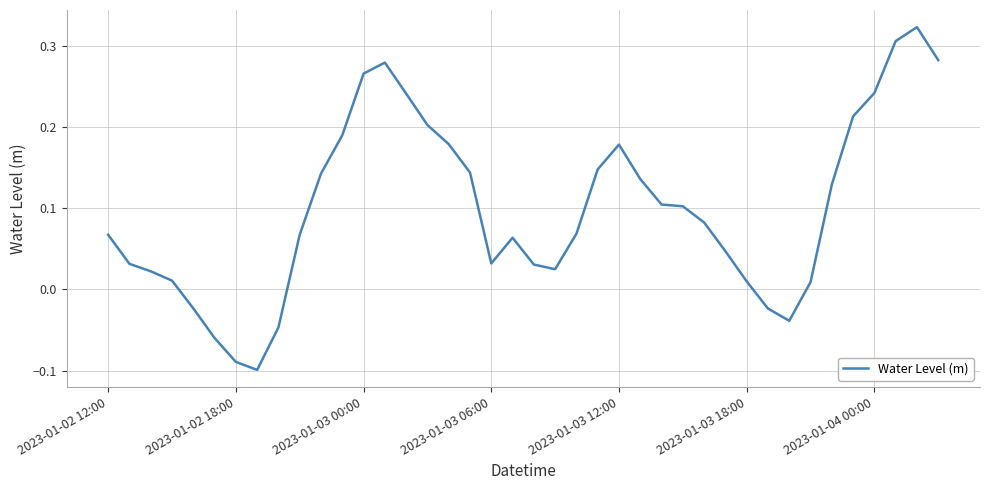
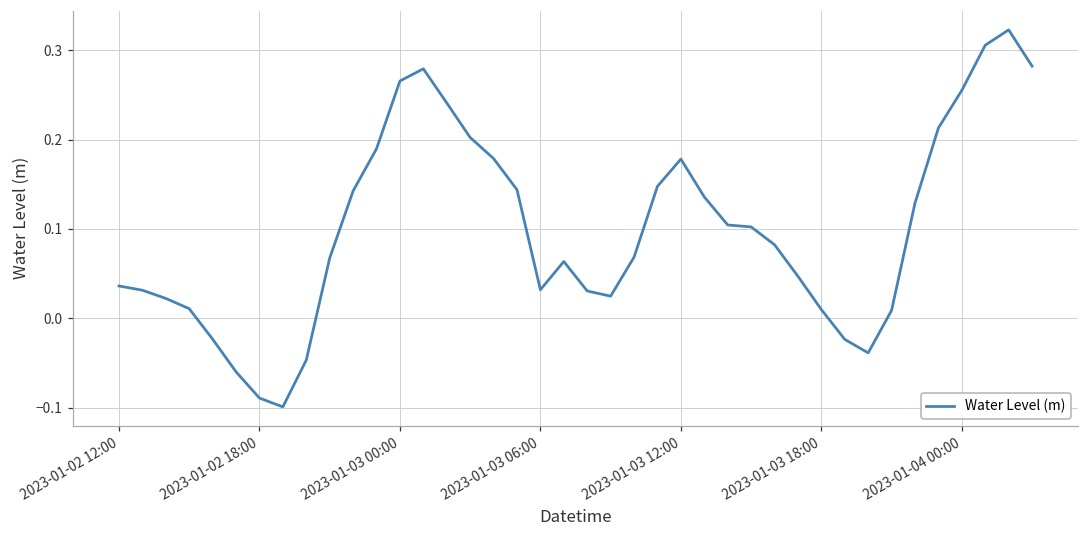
2023-01-02 12:00: 0.07 -> 0.04
2023-01-04 00:00: 0.24 -> 0.26
